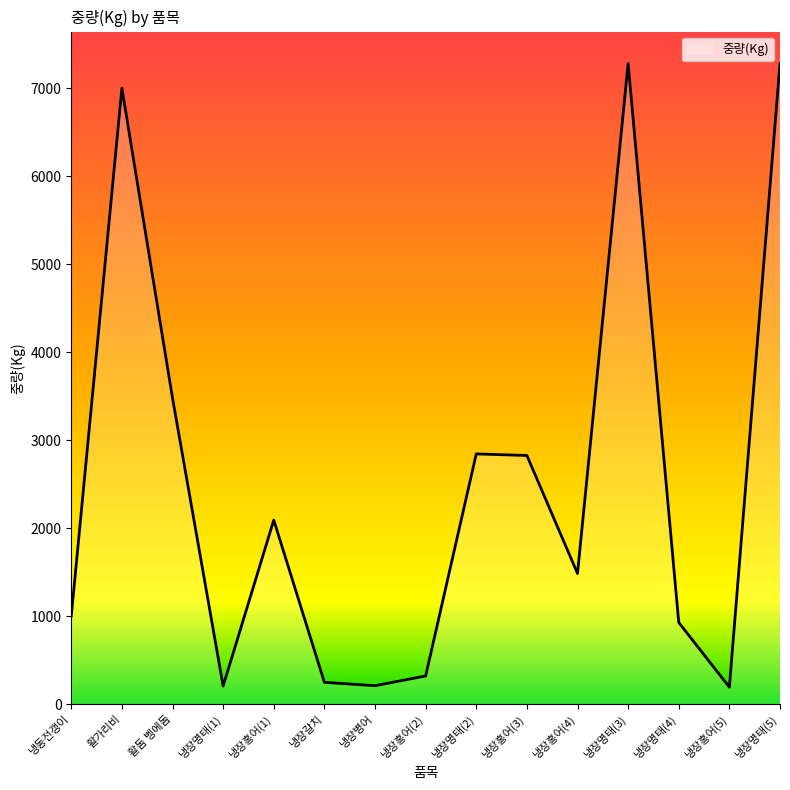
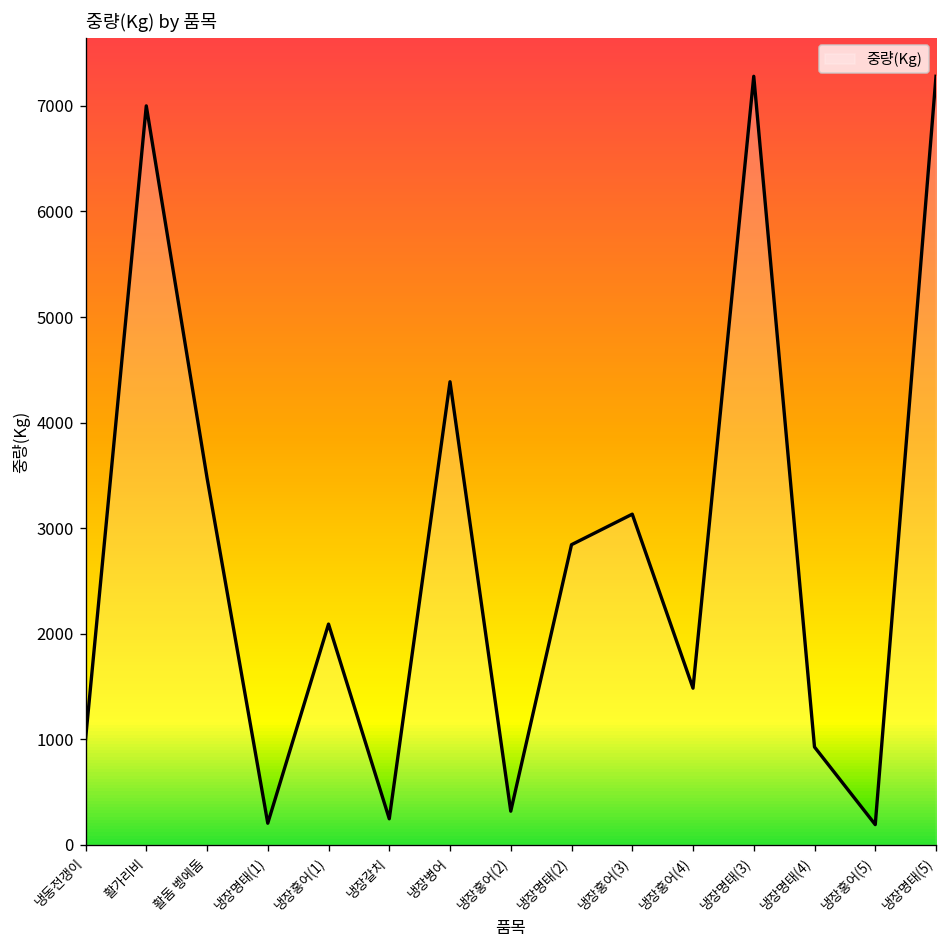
냉장병어: 200 -> 4400
냉장홍어(3): 2800 -> 3100
